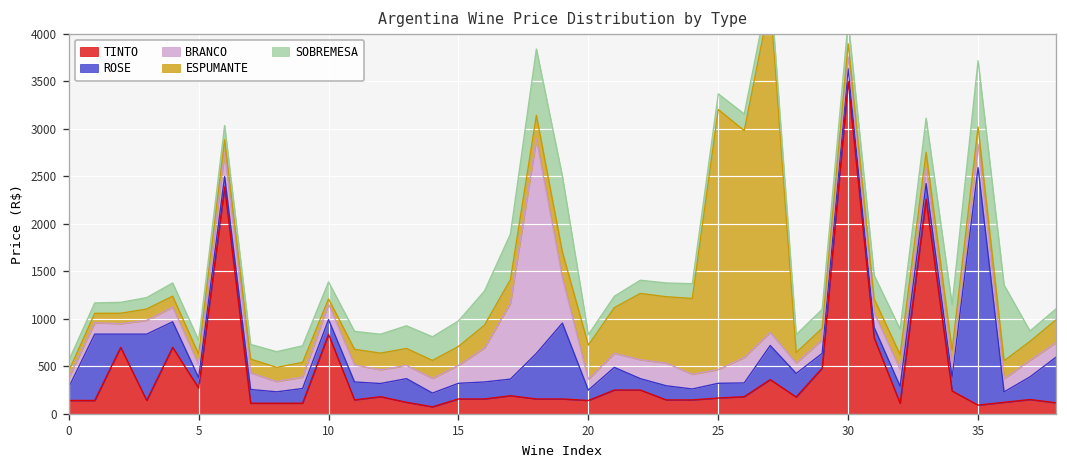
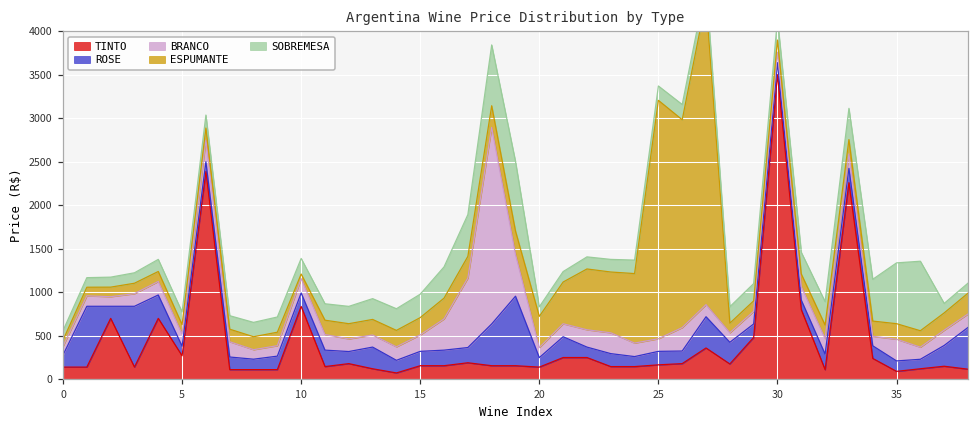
ROSE, 35: 2500 -> 100
